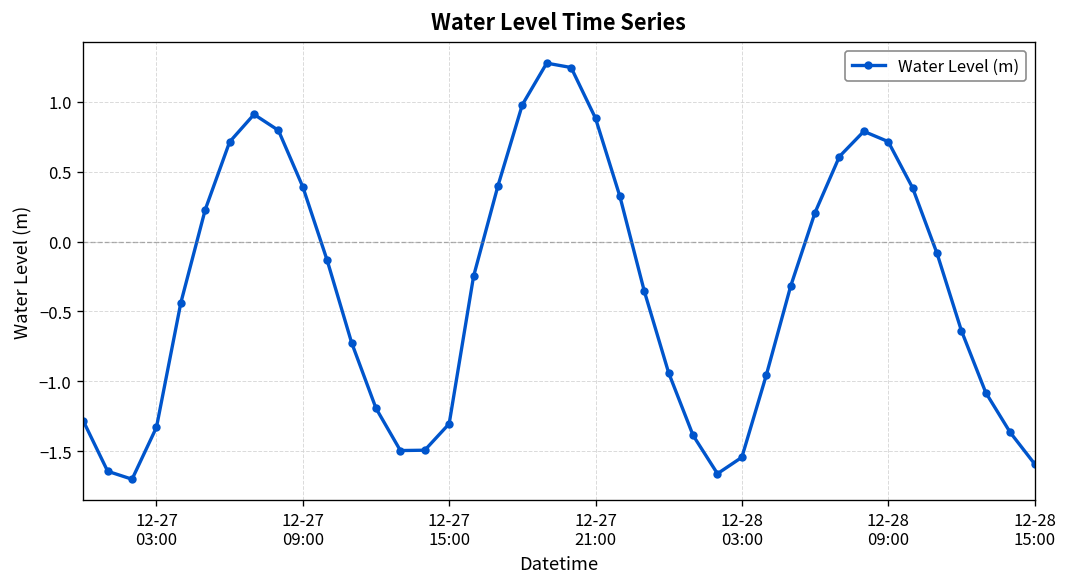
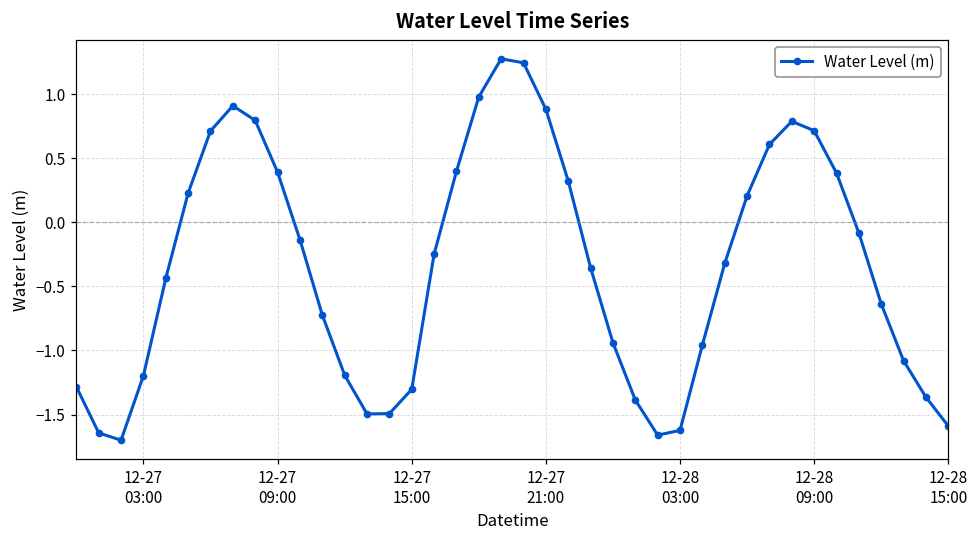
12-27 03:00: -1.33 -> -1.20
12-28 03:00: -1.54 -> -1.62
